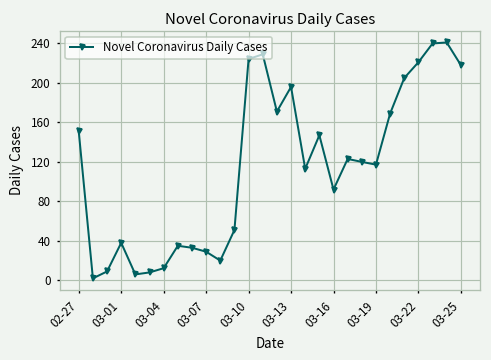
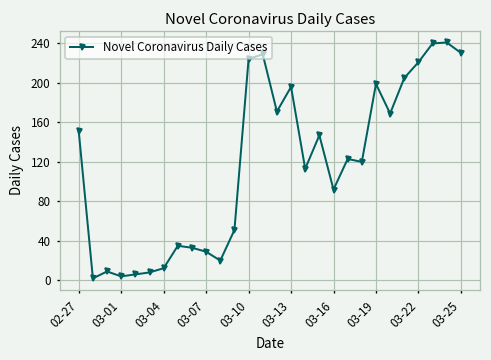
03-01: 40 -> 0
03-19: 120 -> 200
03-25: 220 -> 230
